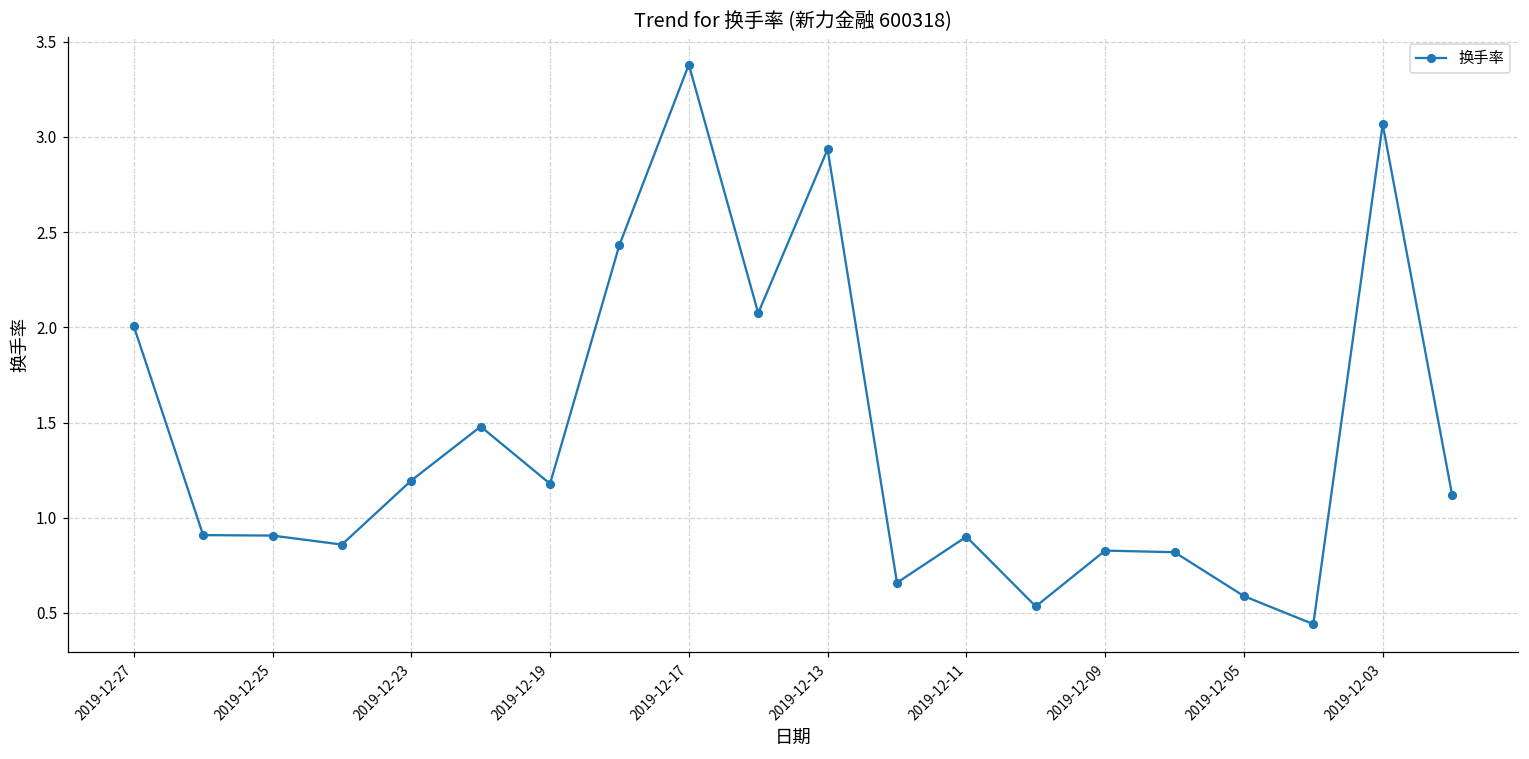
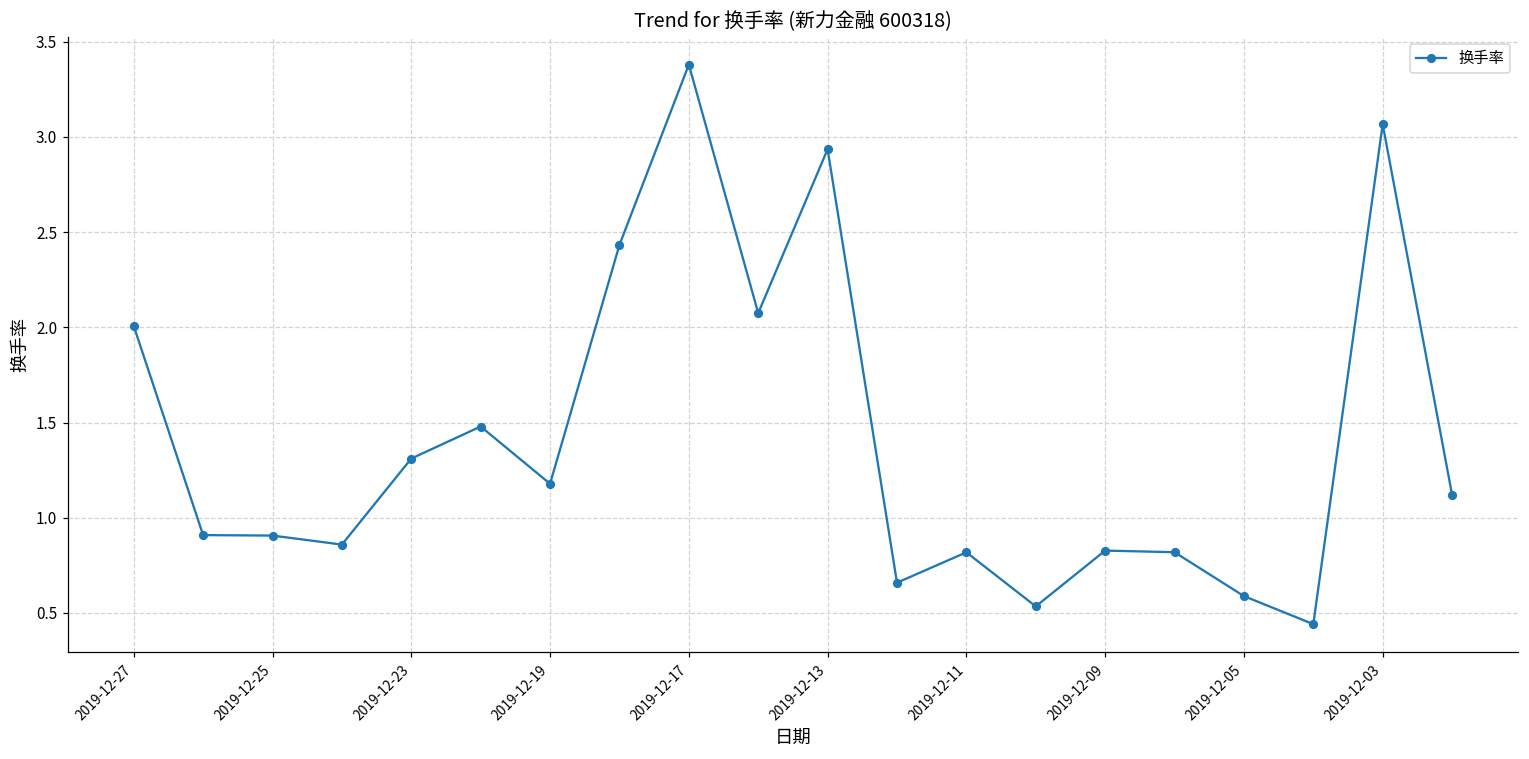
2019-12-23: 1.20 -> 1.31
2019-12-11: 0.90 -> 0.82
